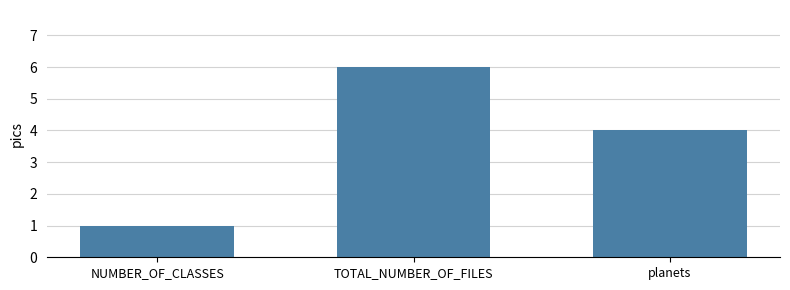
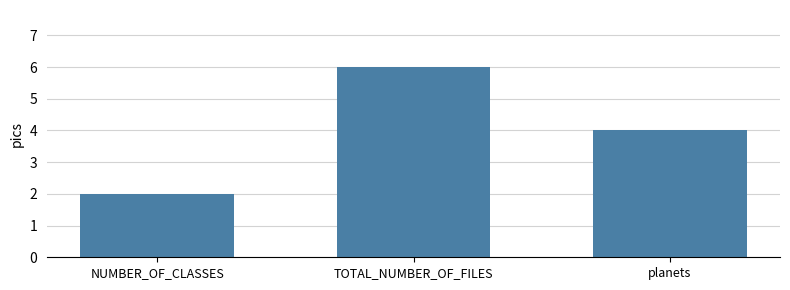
NUMBER_OF_CLASSES: 1 -> 2
